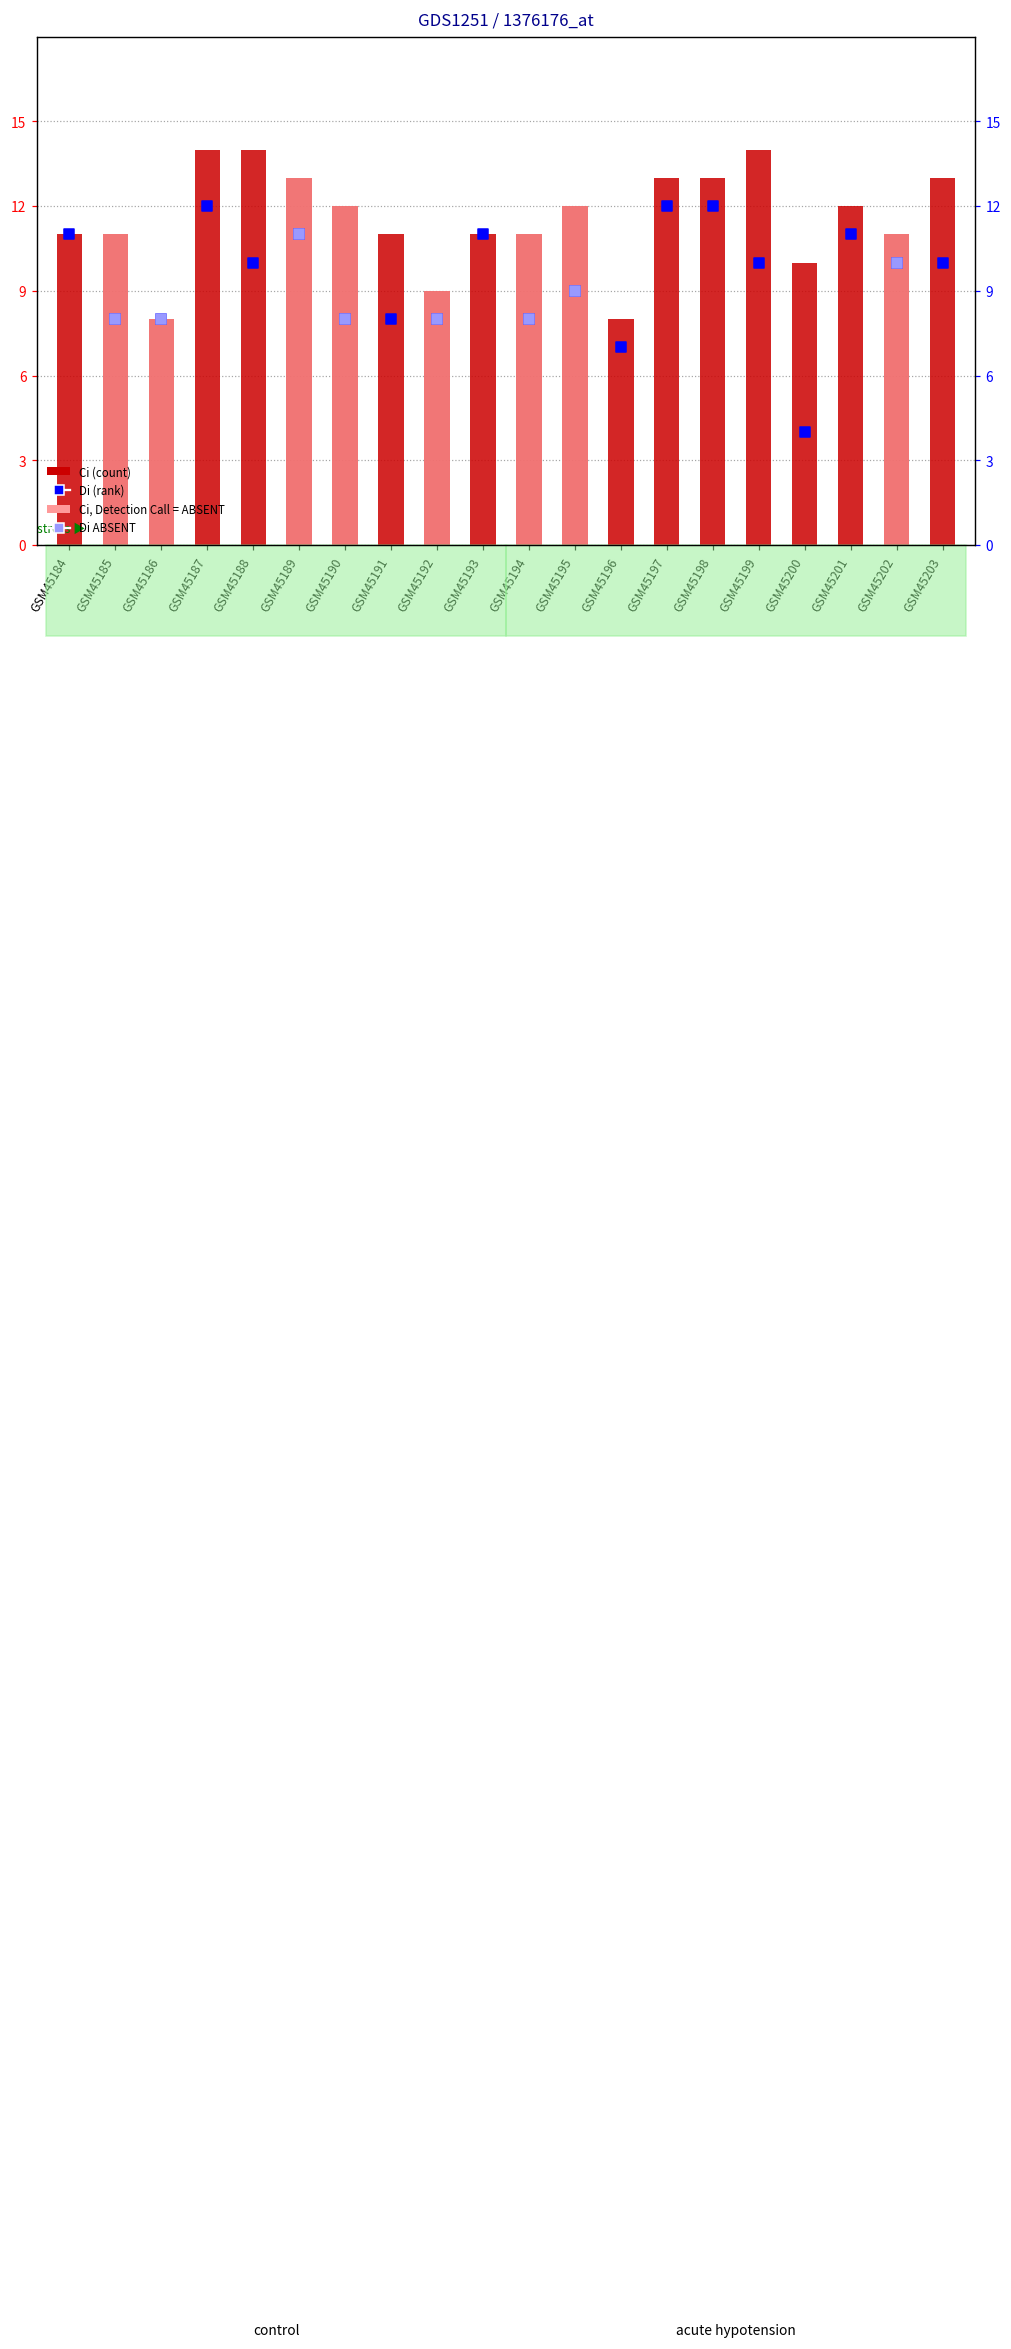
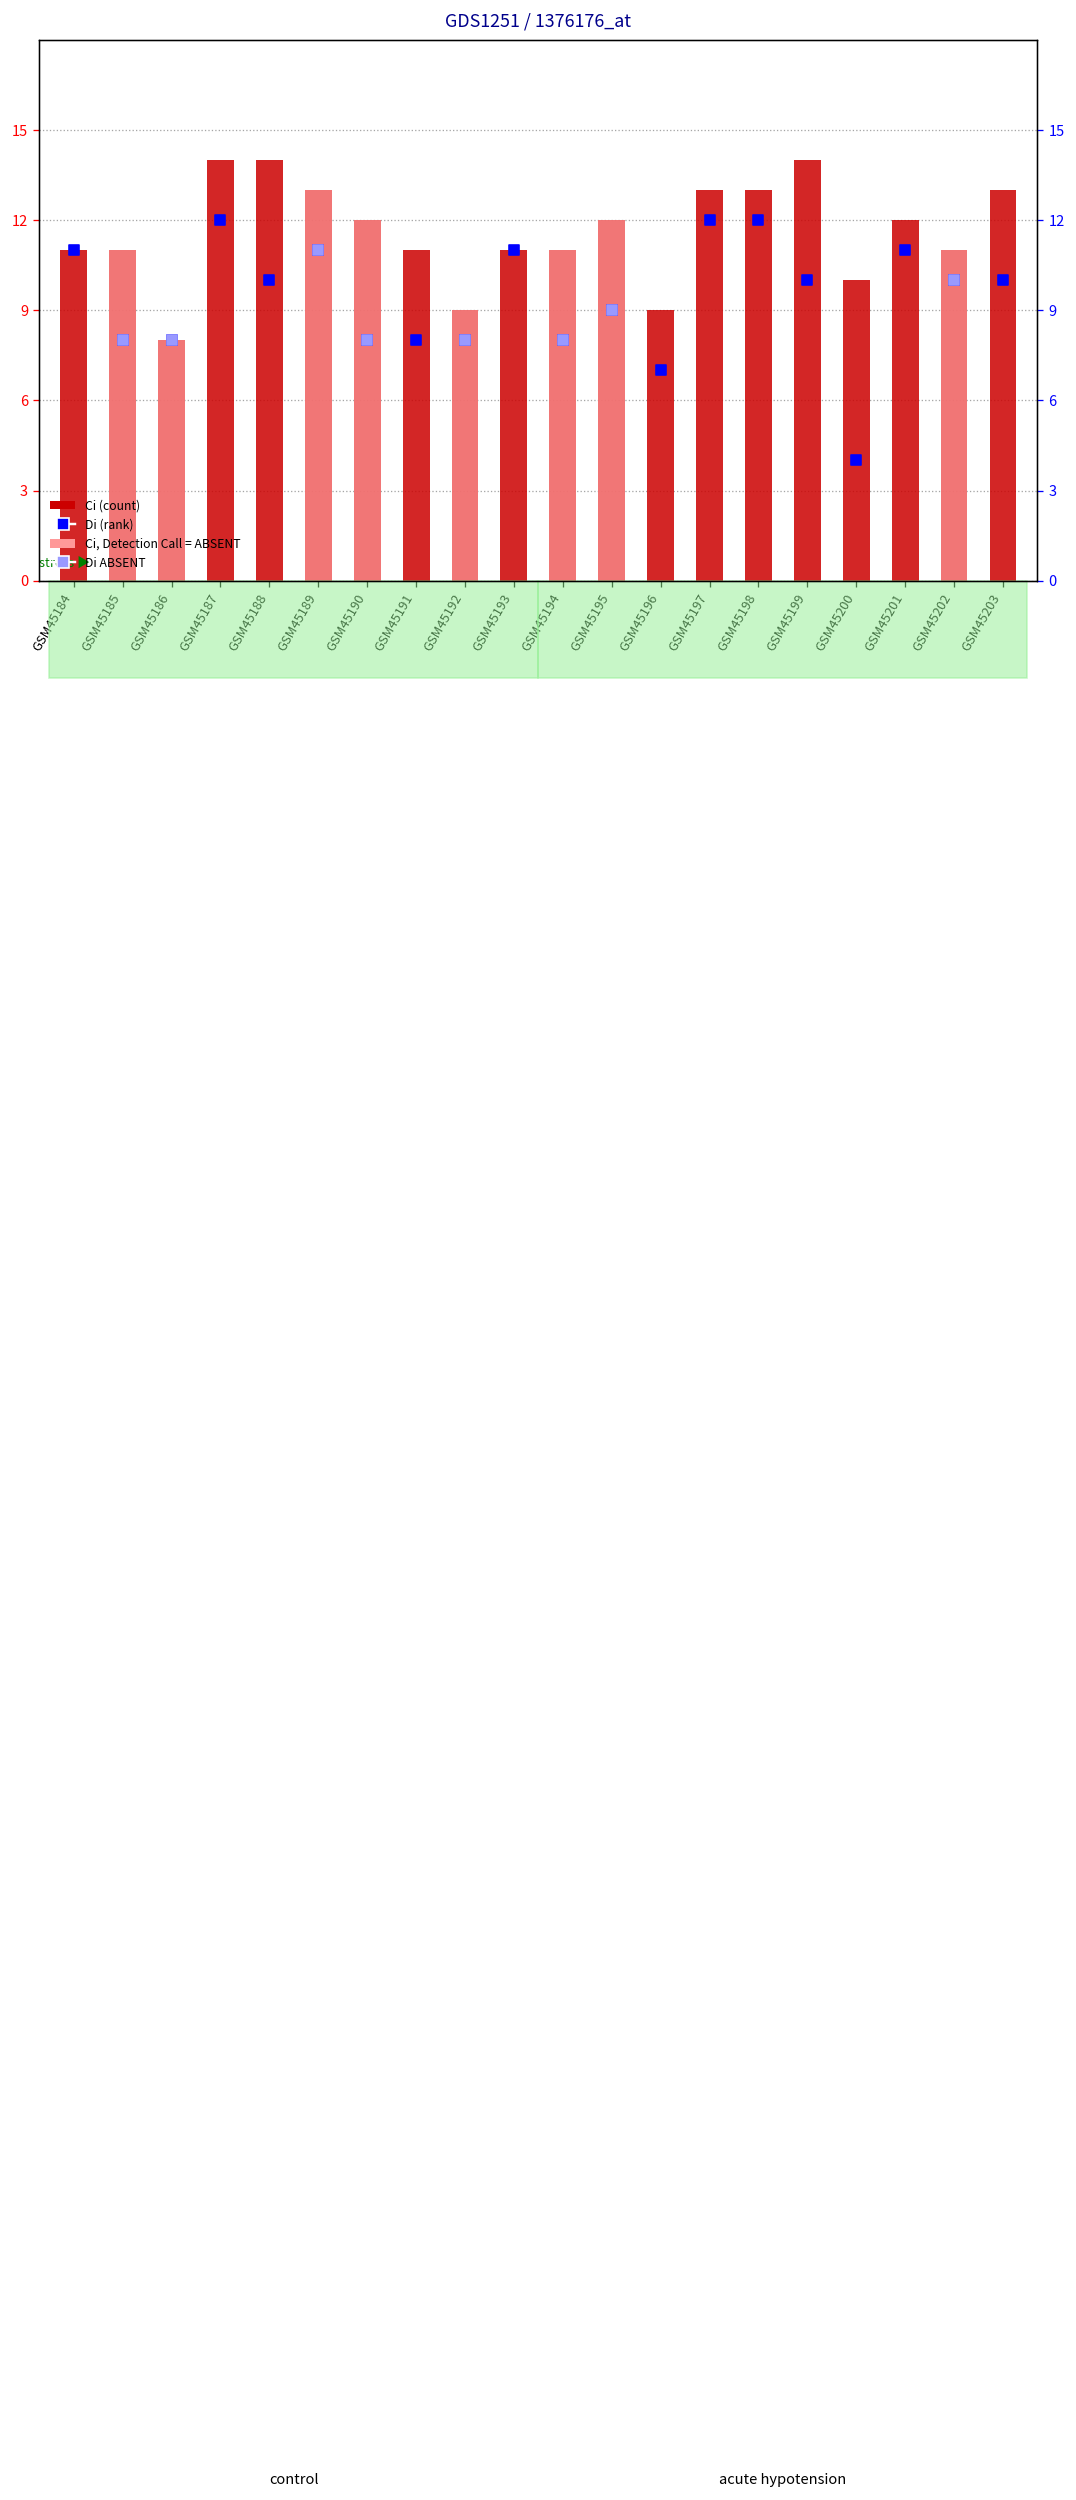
Ci (count), GSM45196: 8 -> 9
